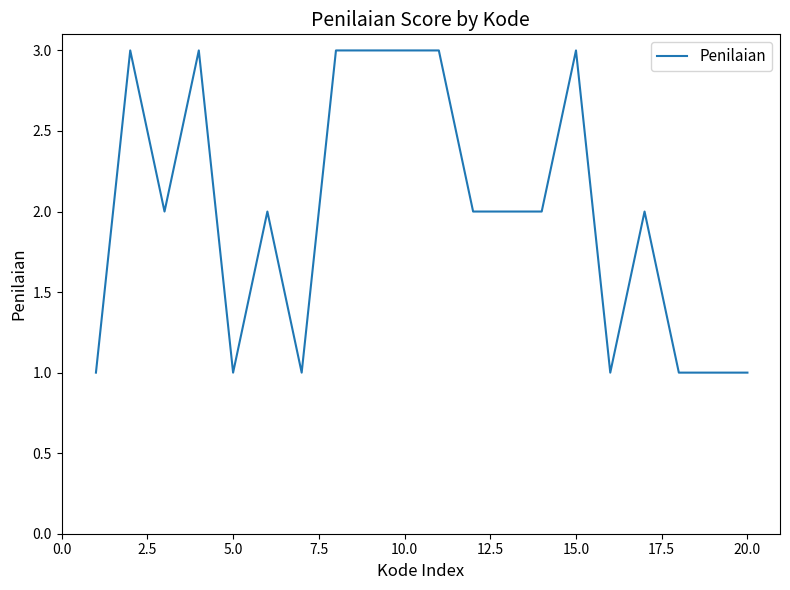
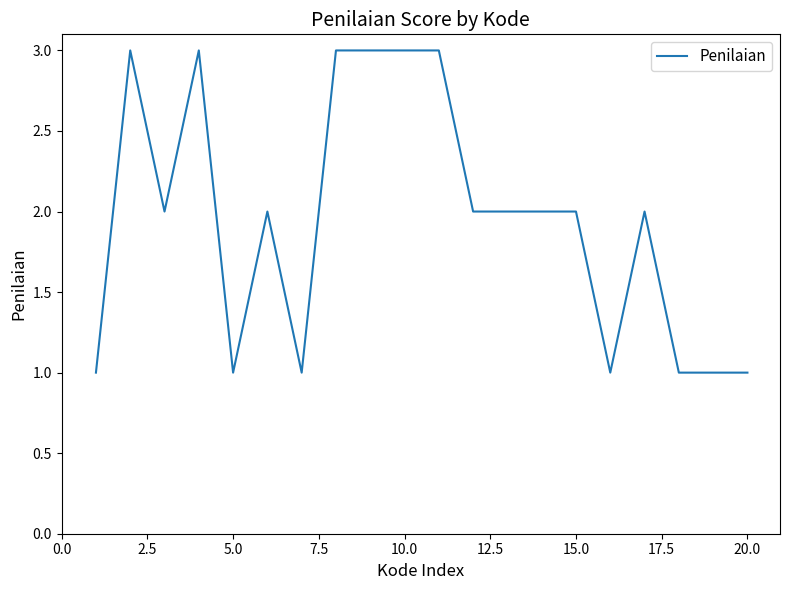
15.0: 3 -> 2
